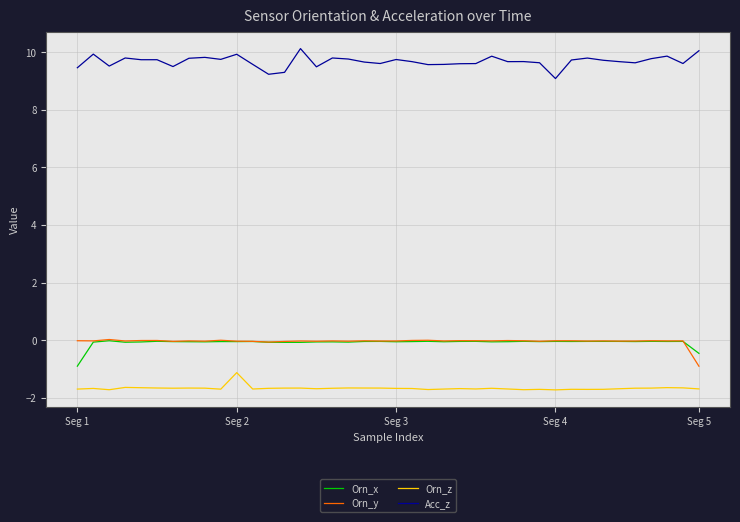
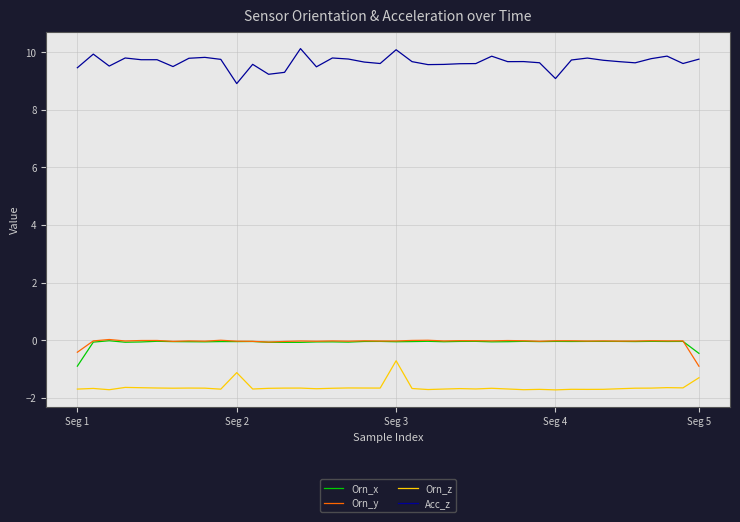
Orn_y, Seg 1: 0.0 -> -0.4
Acc_z, Seg 2: 9.9 -> 8.9
Orn_z, Seg 3: -1.7 -> -0.7
Acc_z, Seg 3: 9.7 -> 10.1
Orn_z, Seg 5: -1.7 -> -1.3
Acc_z, Seg 5: 10.0 -> 9.7
